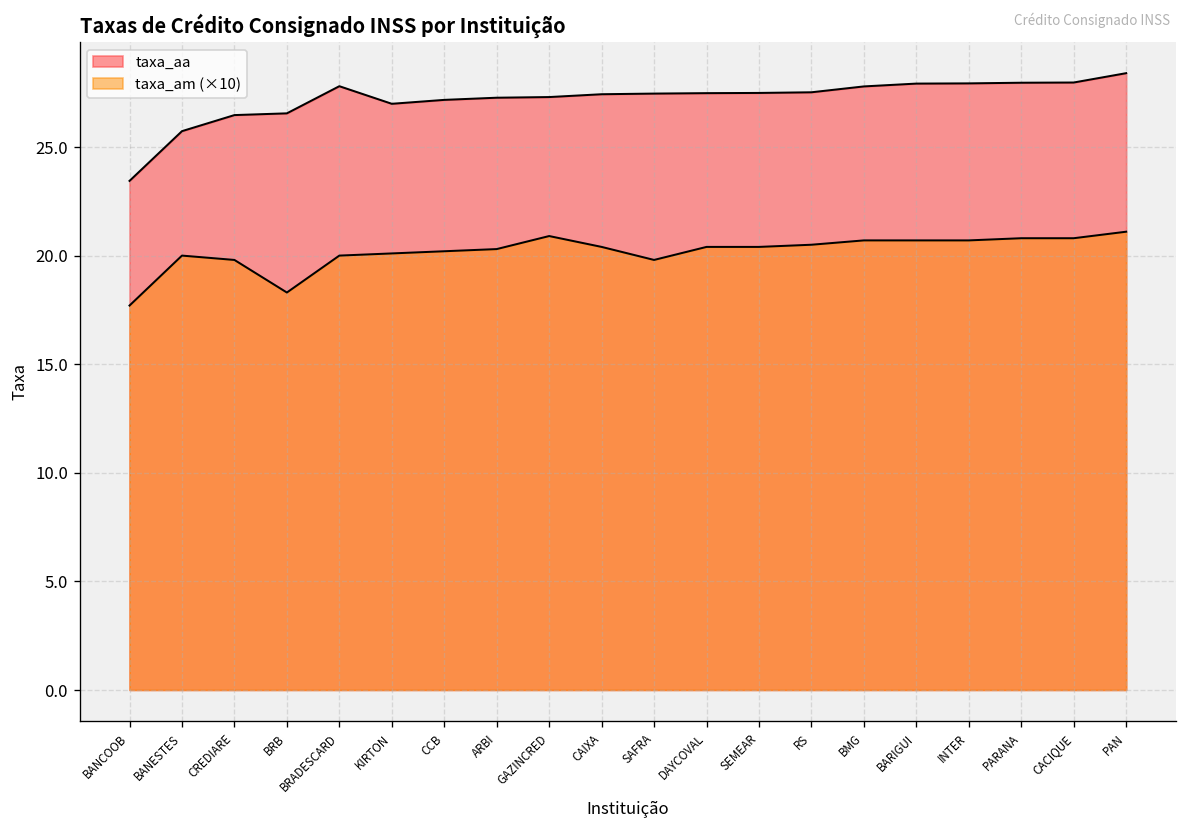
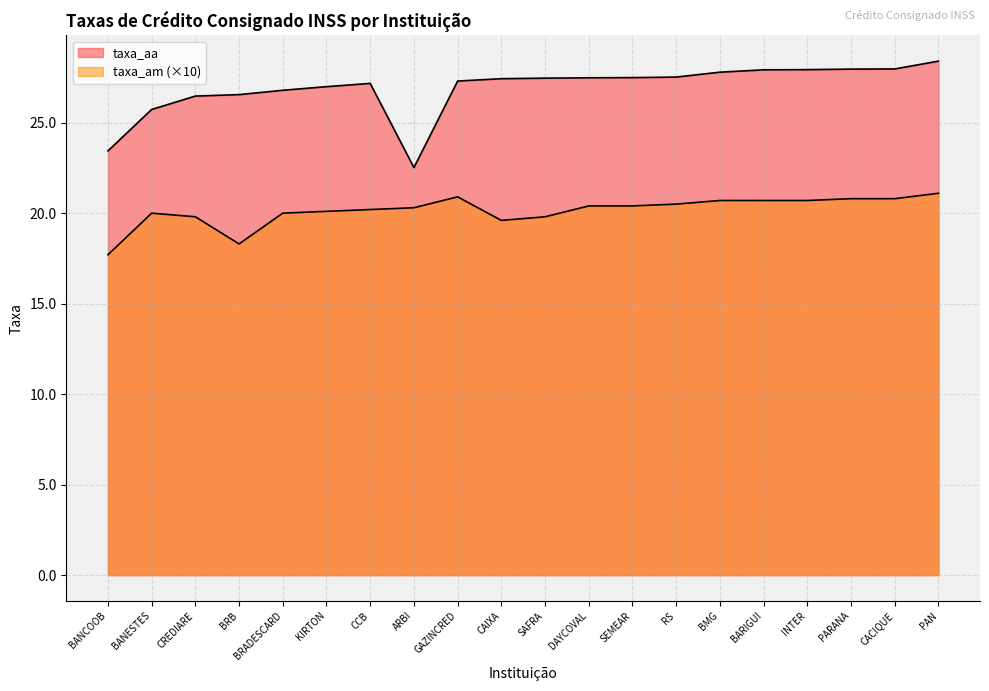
taxa_aa, BRADESCARD: 27.8 -> 26.8
taxa_aa, ARBI: 27.3 -> 22.5
taxa_am (×10), CAIXA: 20.4 -> 19.6
